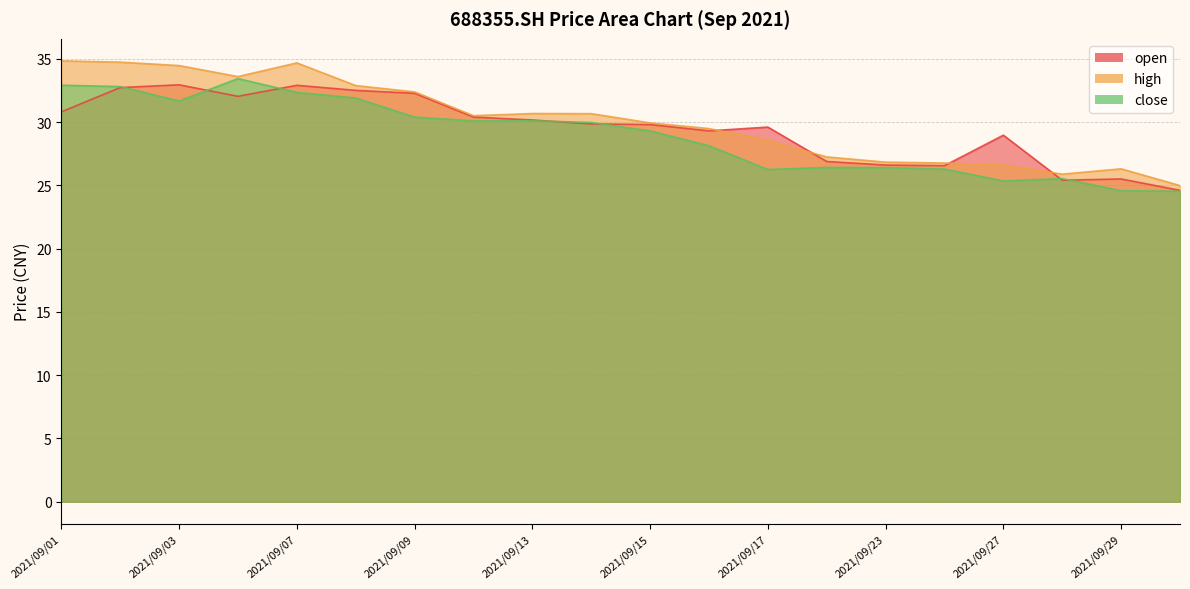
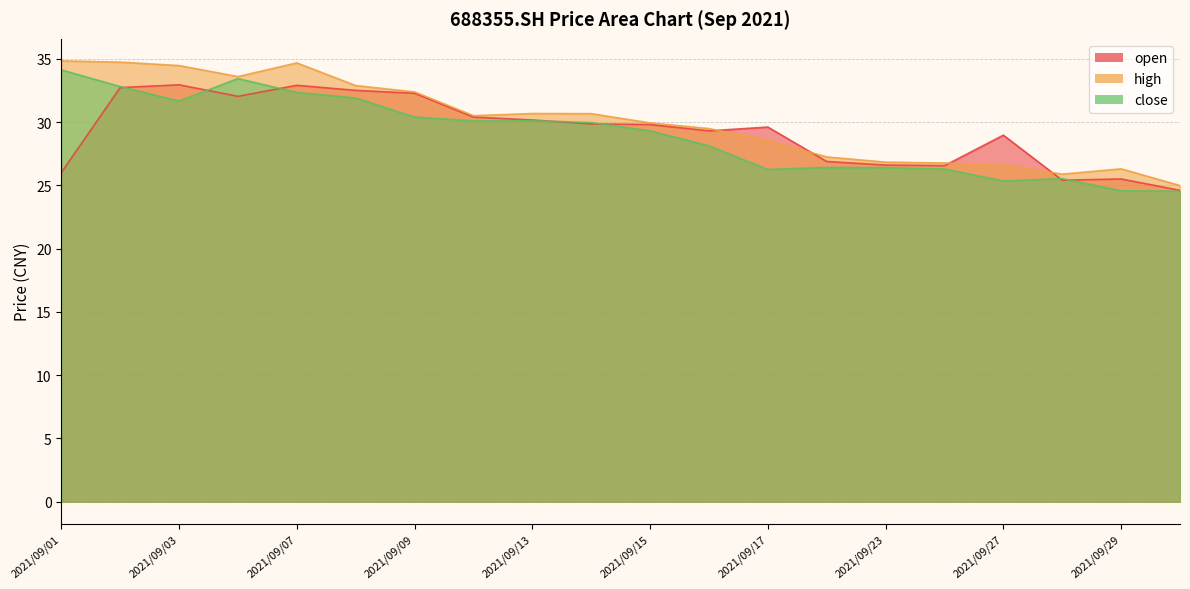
open, 2021/09/01: 30.8 -> 26.0
close, 2021/09/01: 32.9 -> 34.1
